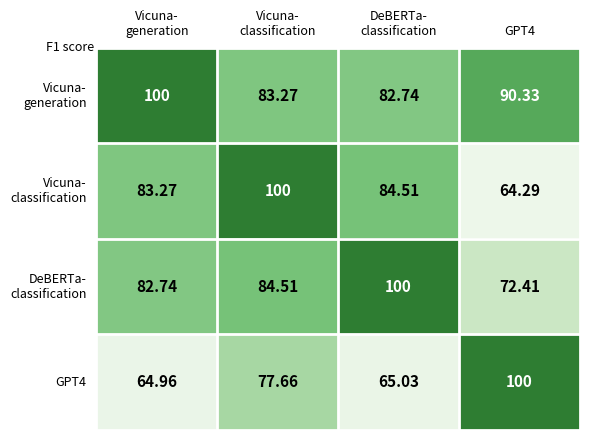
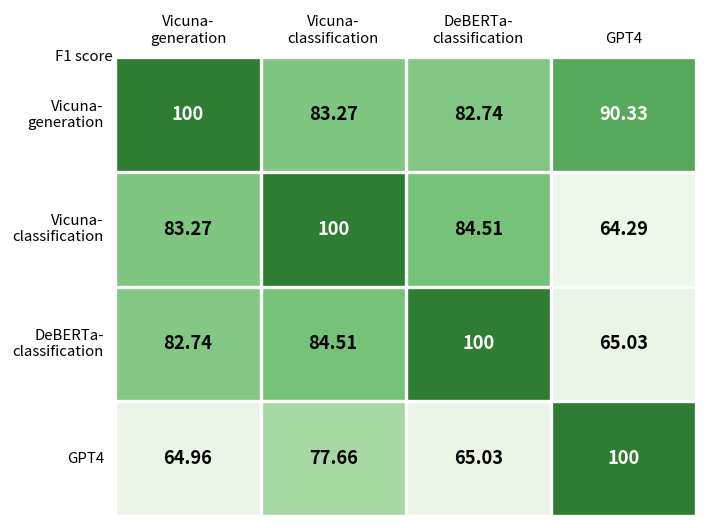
DeBERTa- classification, GPT4: 72.41 -> 65.03
